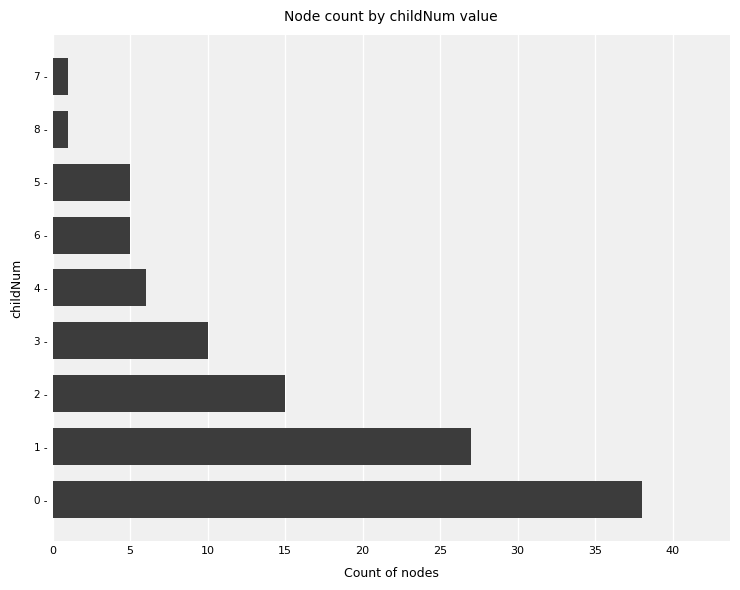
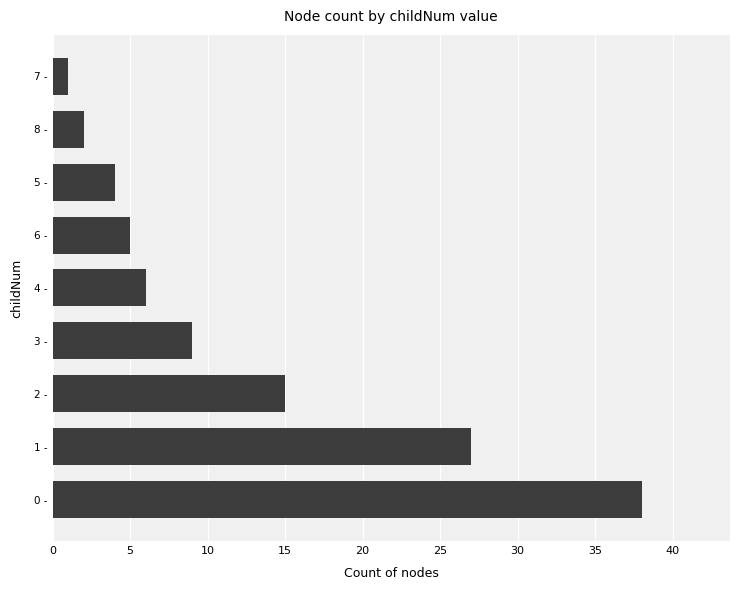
8 -: 1 -> 2
5 -: 5 -> 4
3 -: 10 -> 9
